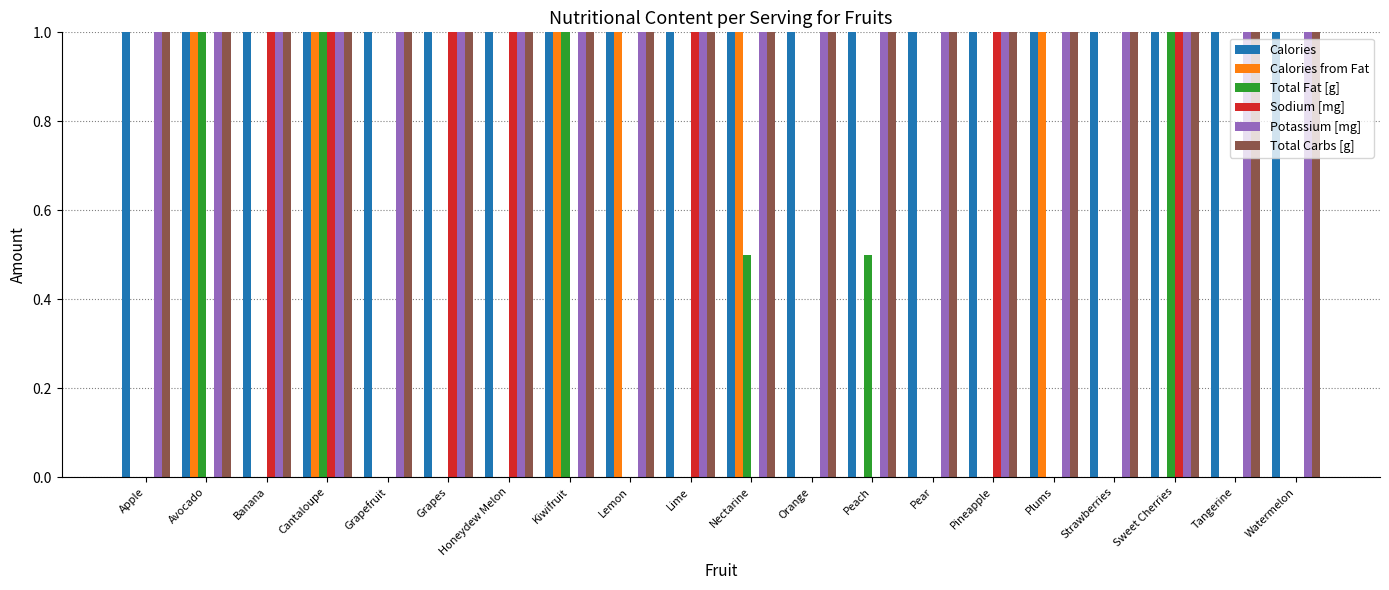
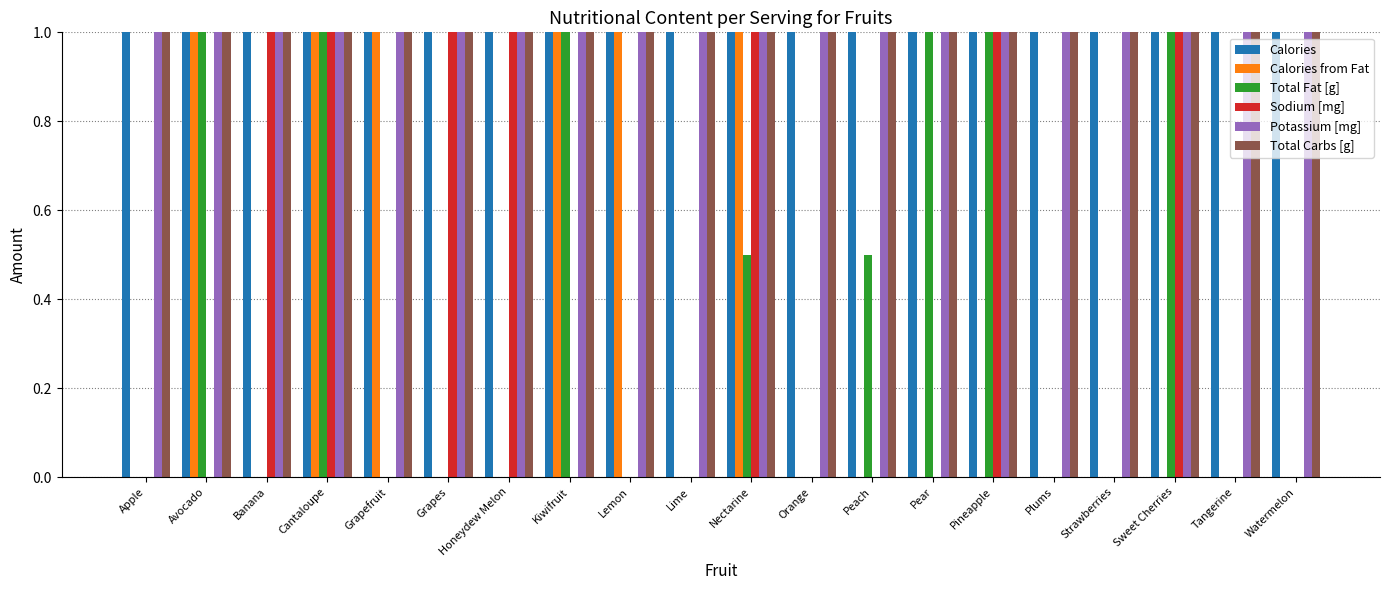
Calories from Fat, Grapefruit: 0 -> 1
Sodium [mg], Lime: 1 -> 0
Sodium [mg], Nectarine: 0 -> 1
Total Fat [g], Pear: 0 -> 1
Total Fat [g], Pineapple: 0 -> 1
Calories from Fat, Plums: 1 -> 0
